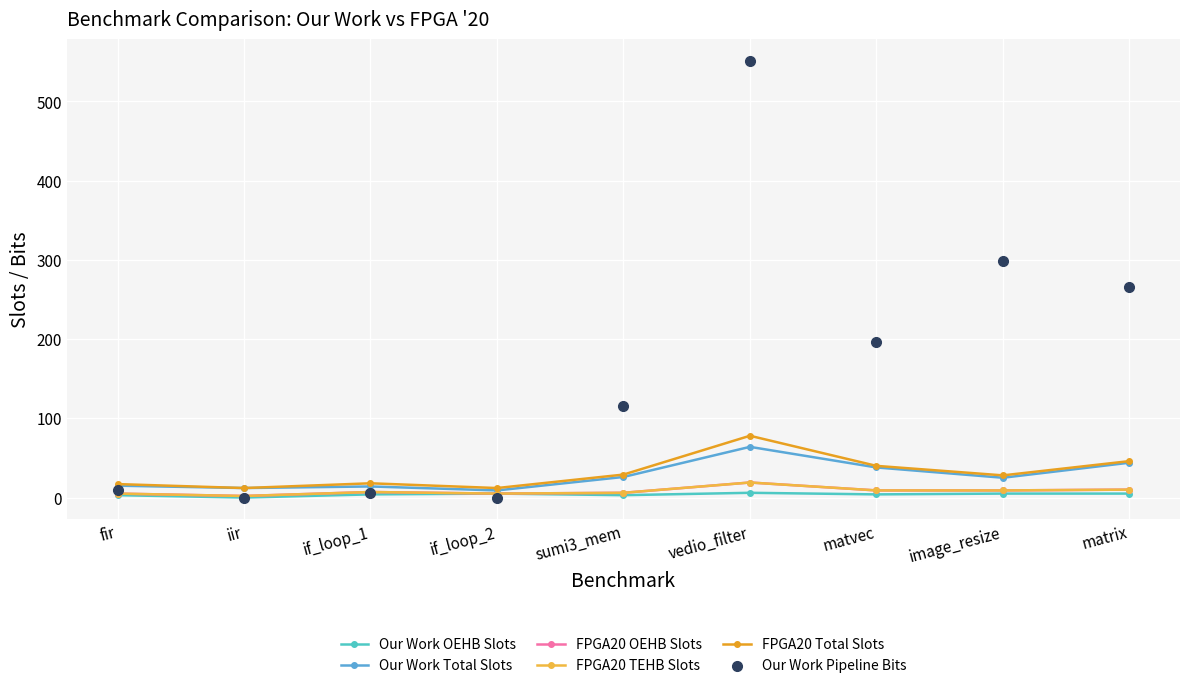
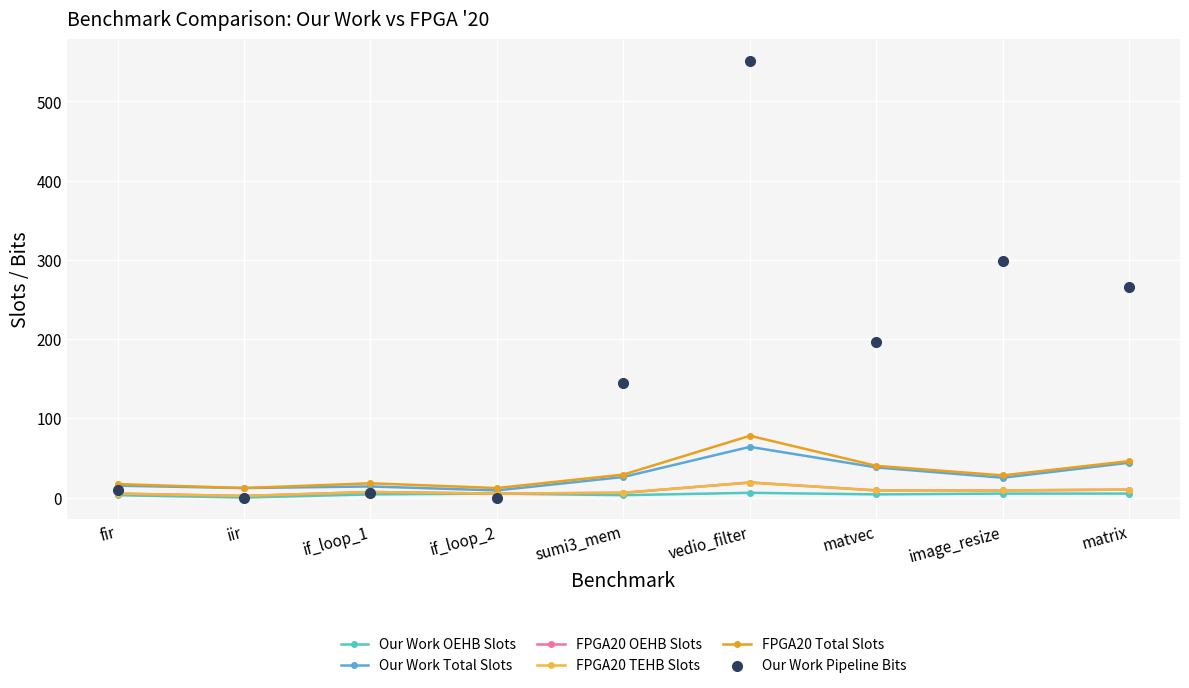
Our Work Pipeline Bits, sumi3_mem: 120 -> 140
